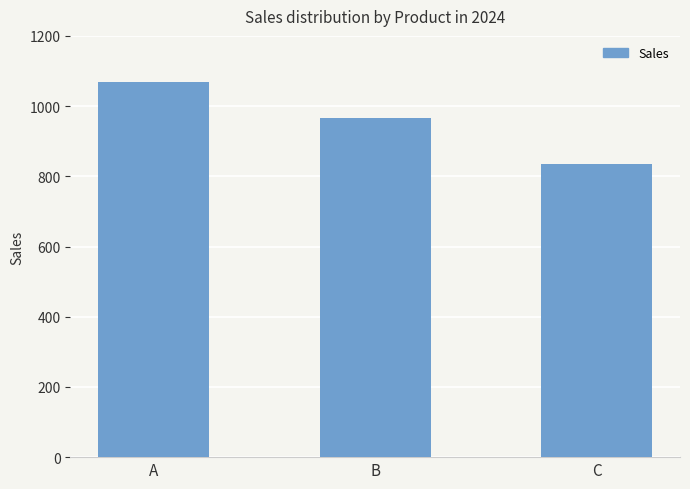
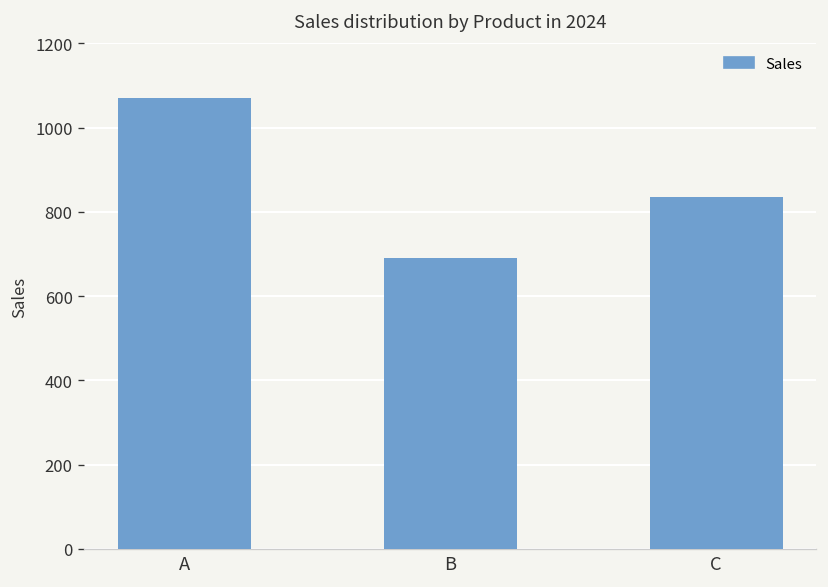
B: 970 -> 690
